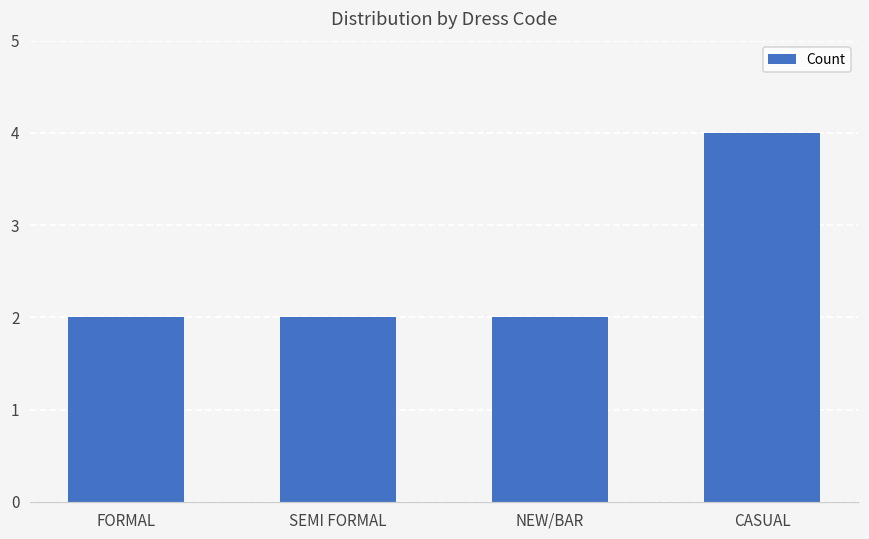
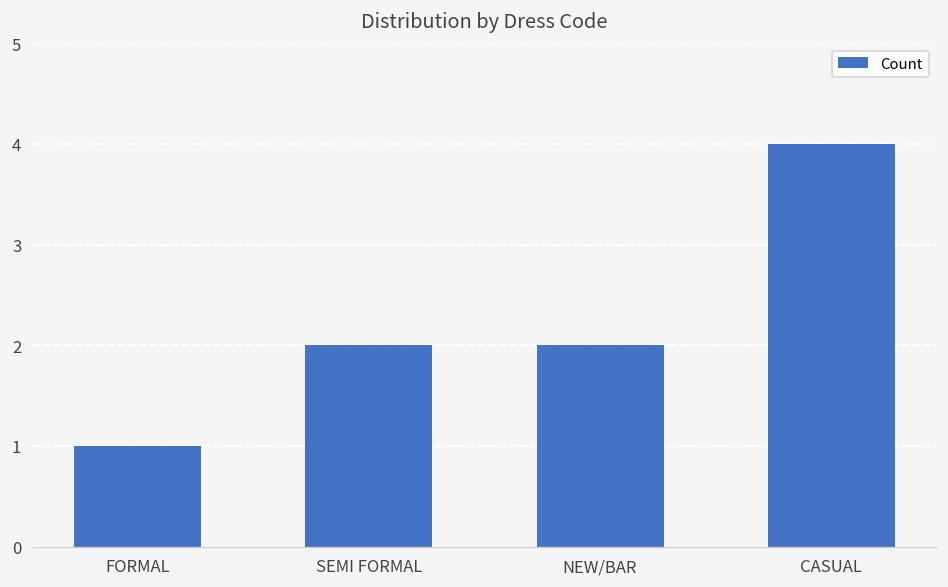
FORMAL: 2 -> 1
